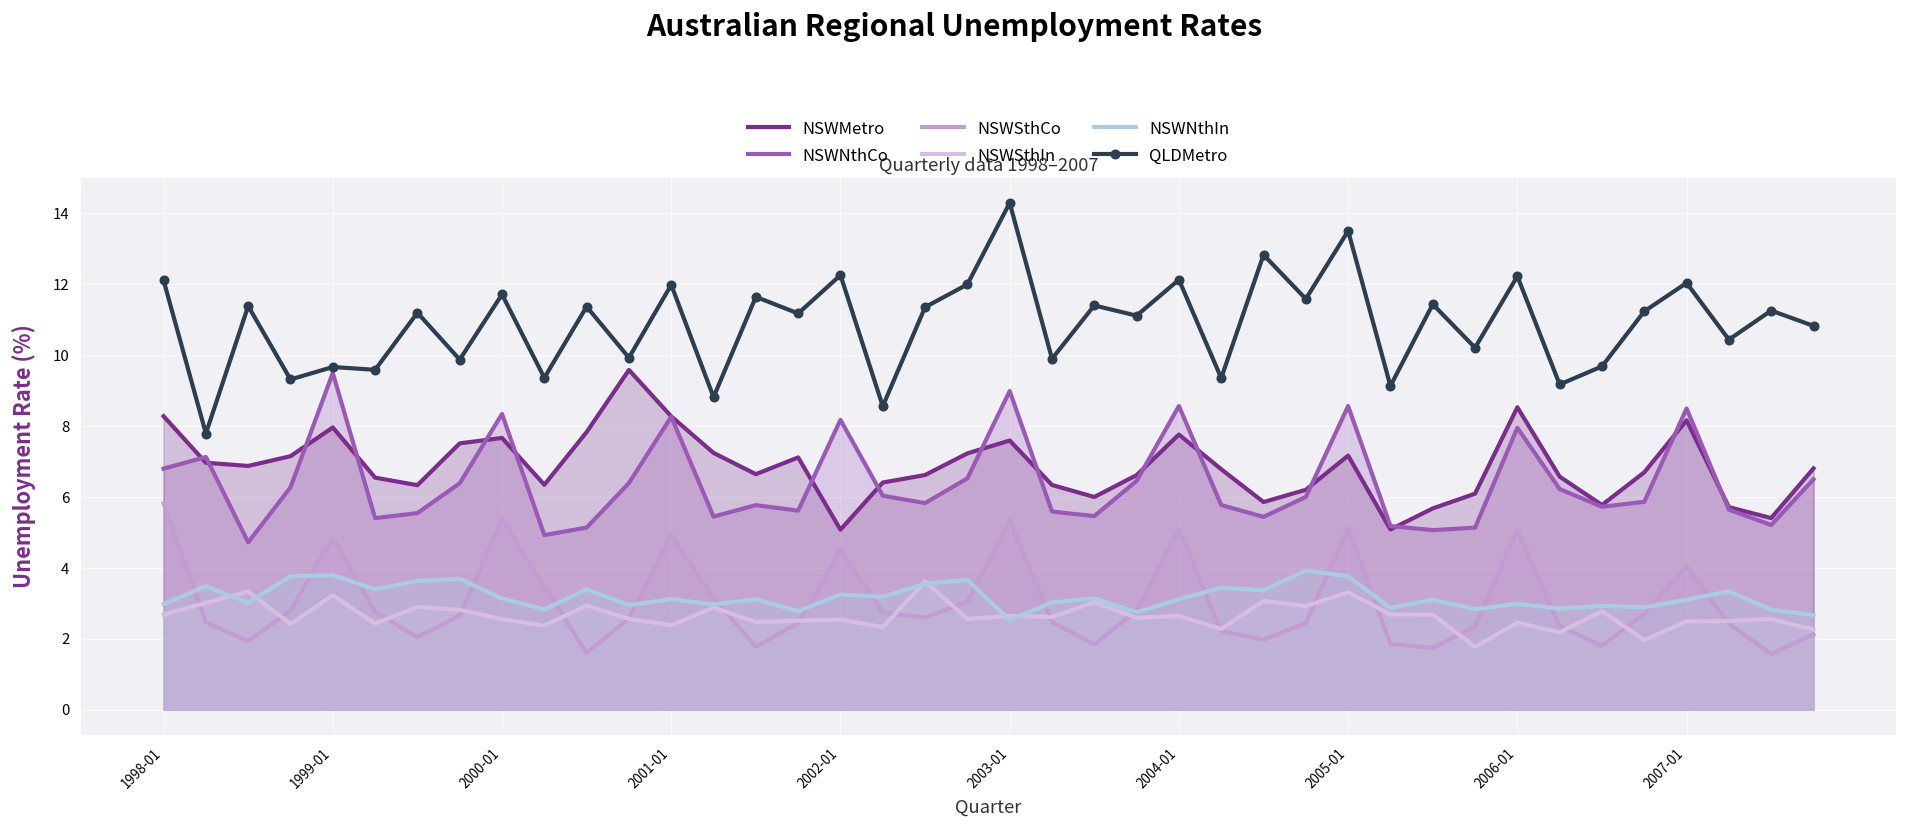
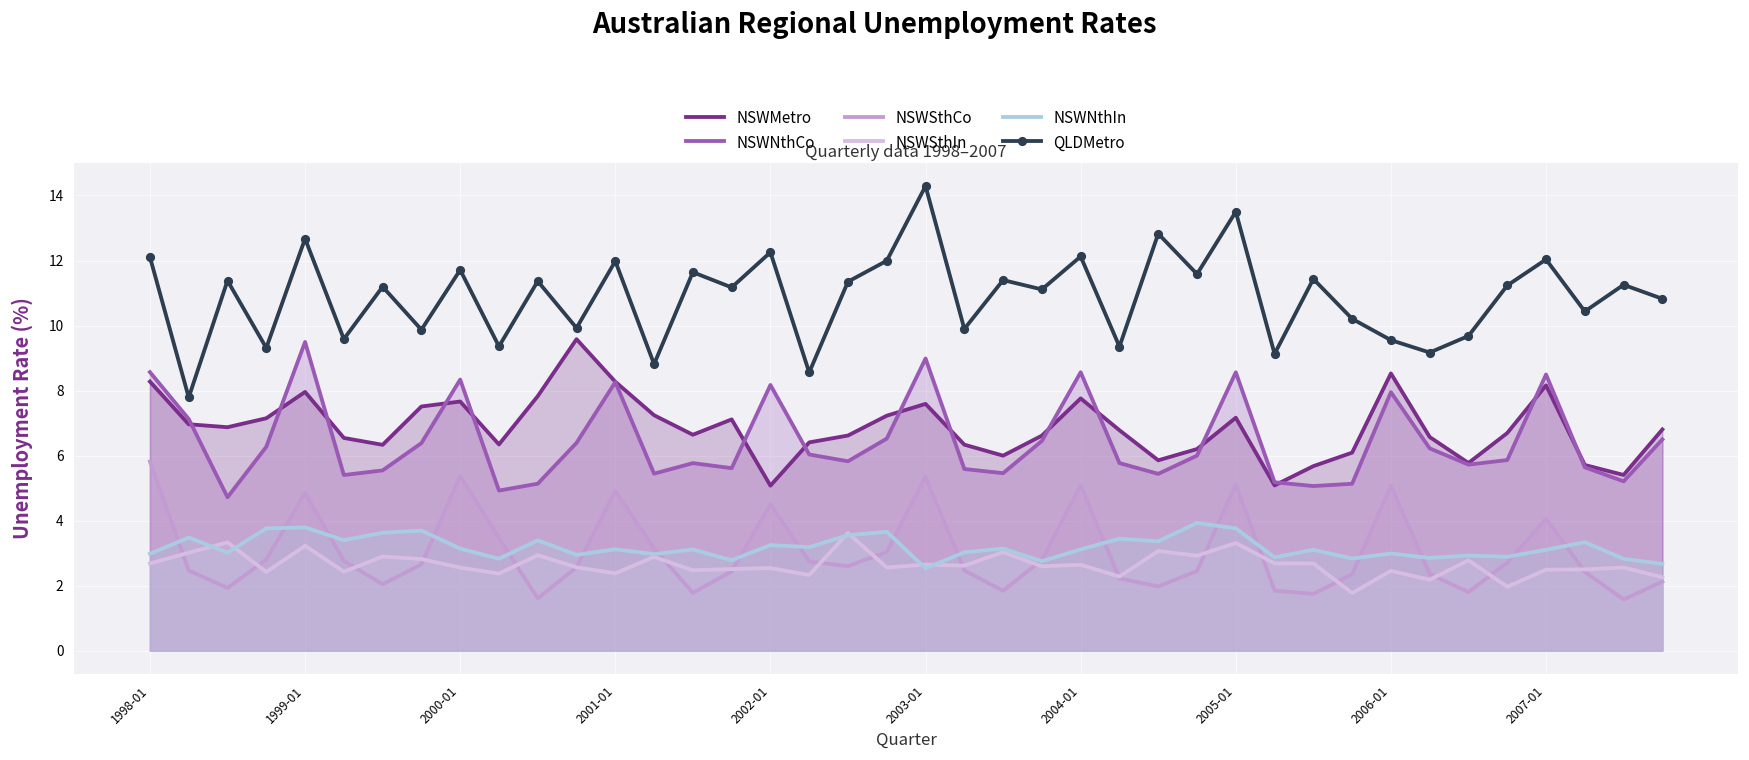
NSWNthCo, 1998-01: 6.8 -> 8.6
QLDMetro, 1999-01: 9.7 -> 12.7
QLDMetro, 2006-01: 12.2 -> 9.6
